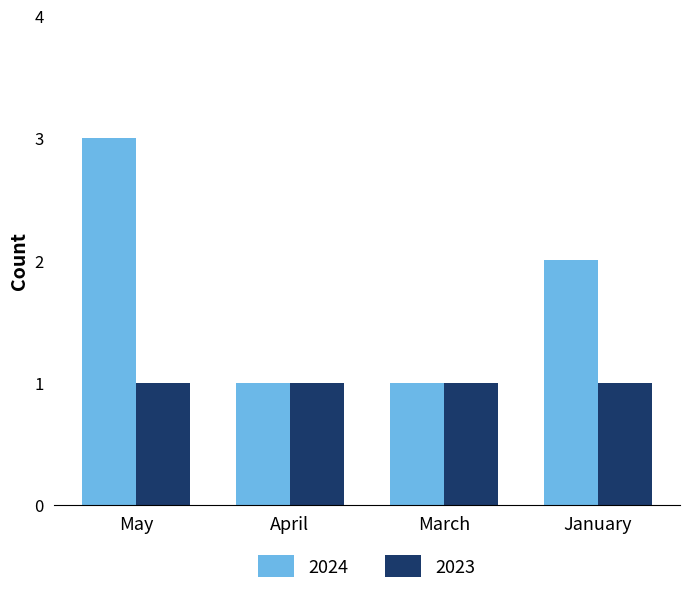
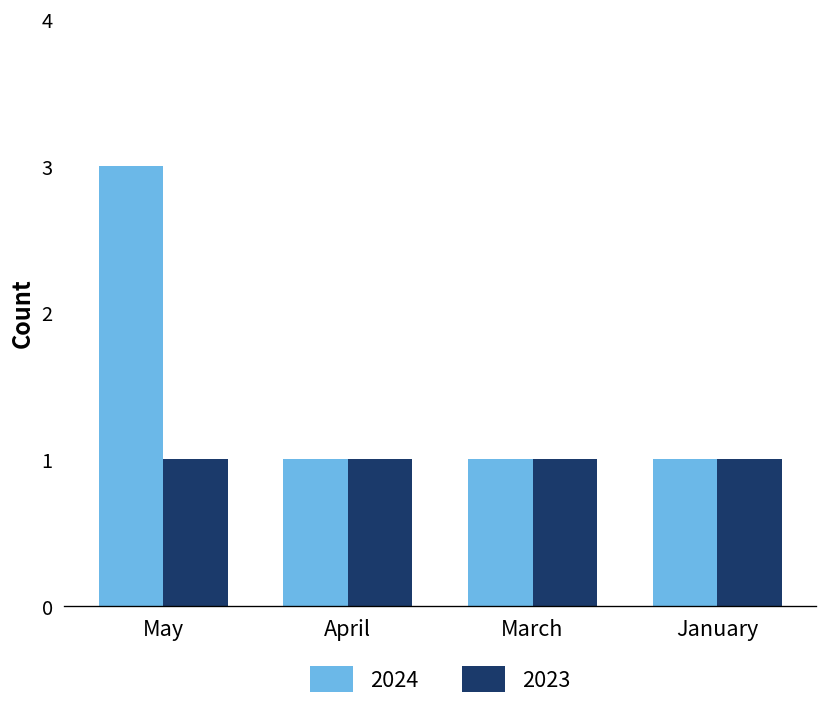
2024, January: 2 -> 1
